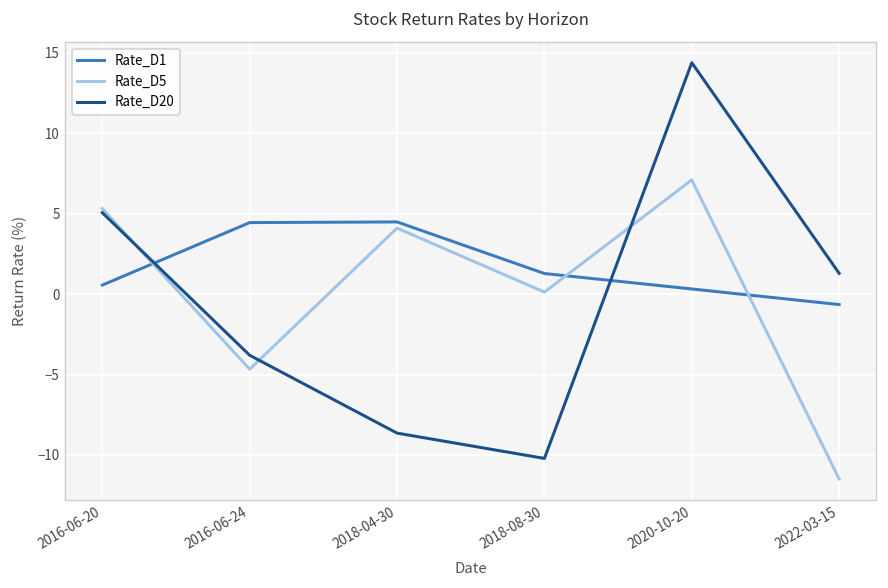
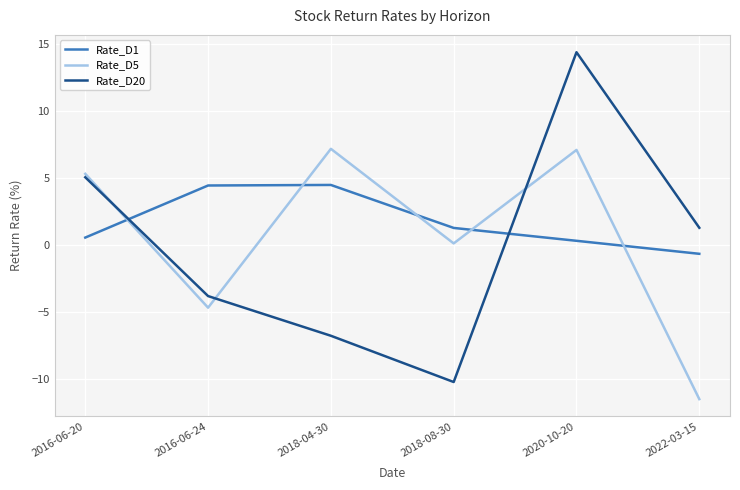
Rate_D5, 2018-04-30: 4.1 -> 7.2
Rate_D20, 2018-04-30: -8.6 -> -6.8
